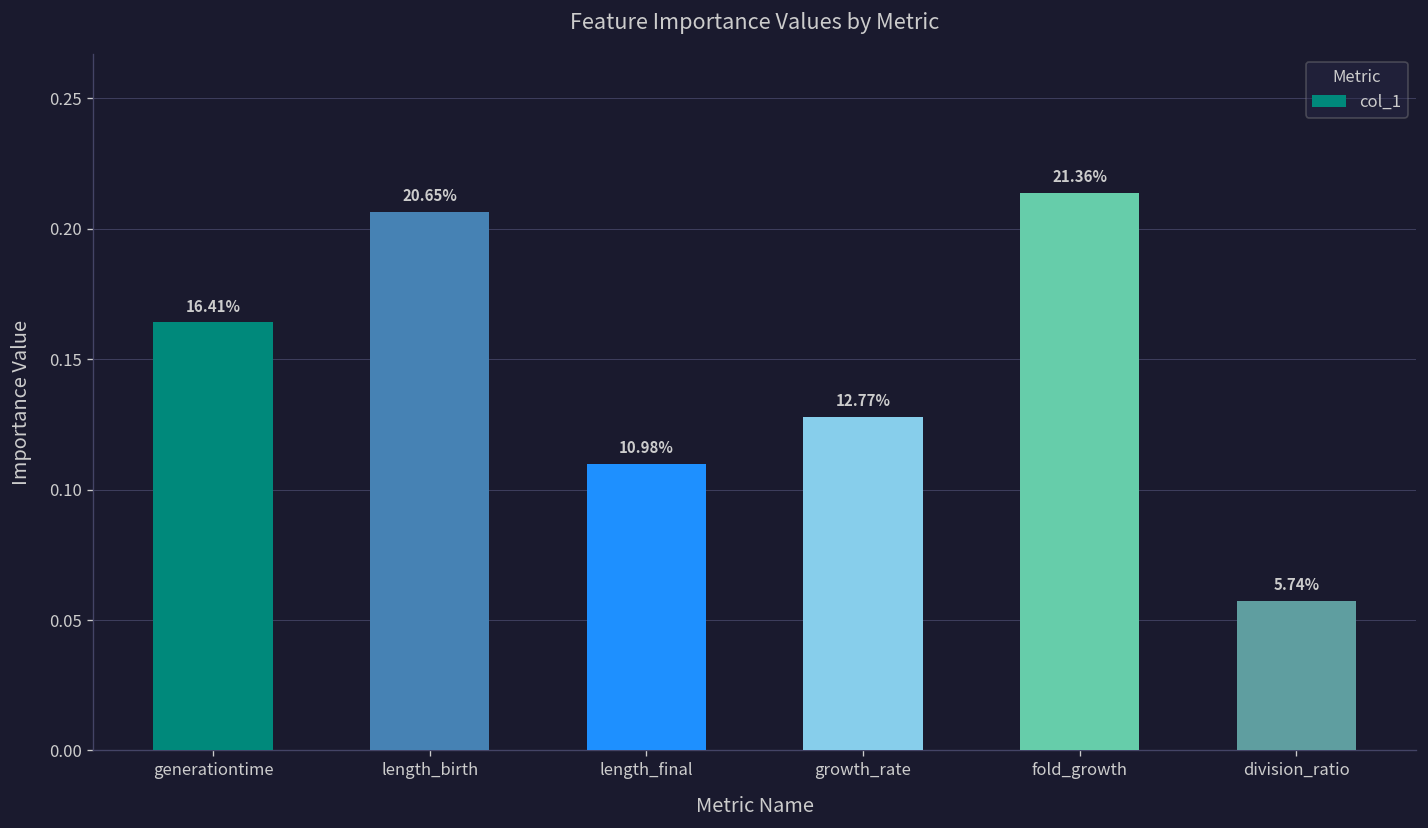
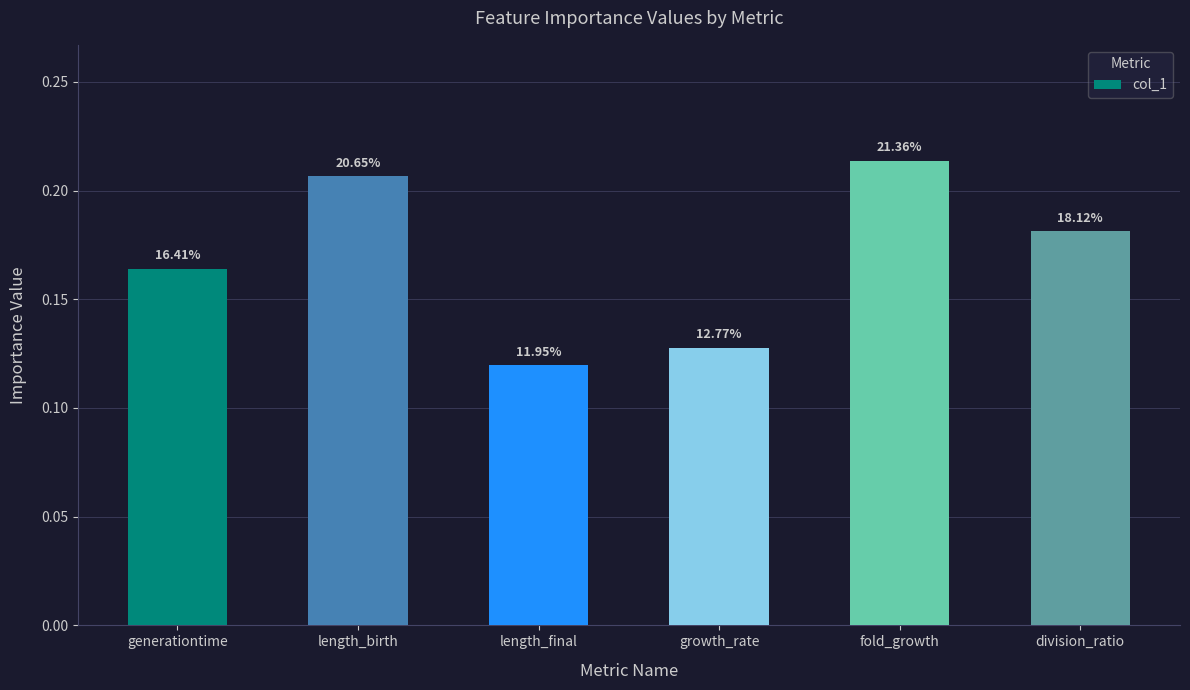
length_final: 10.98% -> 11.95%
division_ratio: 5.74% -> 18.12%
